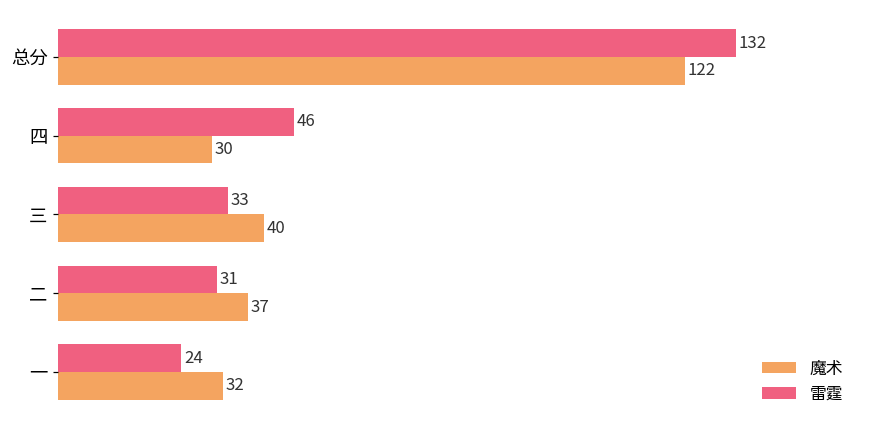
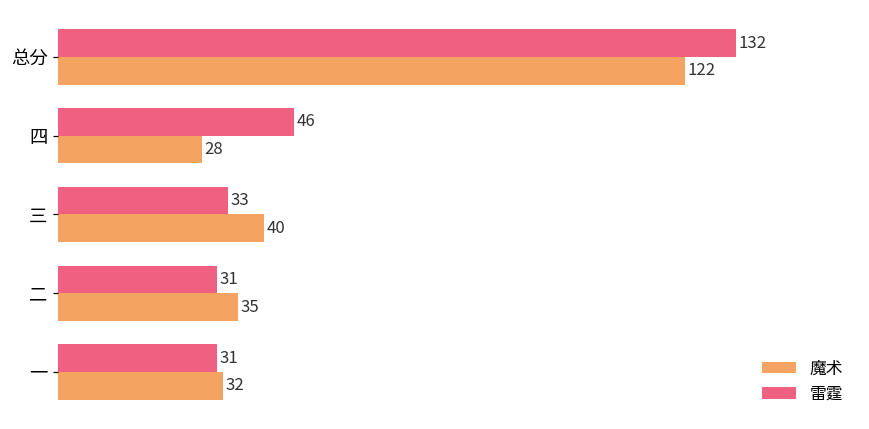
魔术, 四: 30 -> 28
魔术, 二: 37 -> 35
雷霆, 一: 24 -> 31
